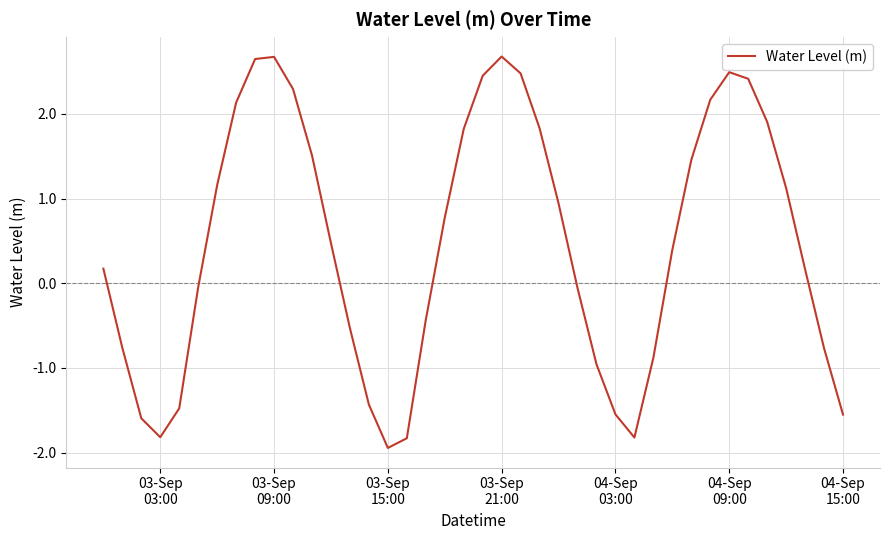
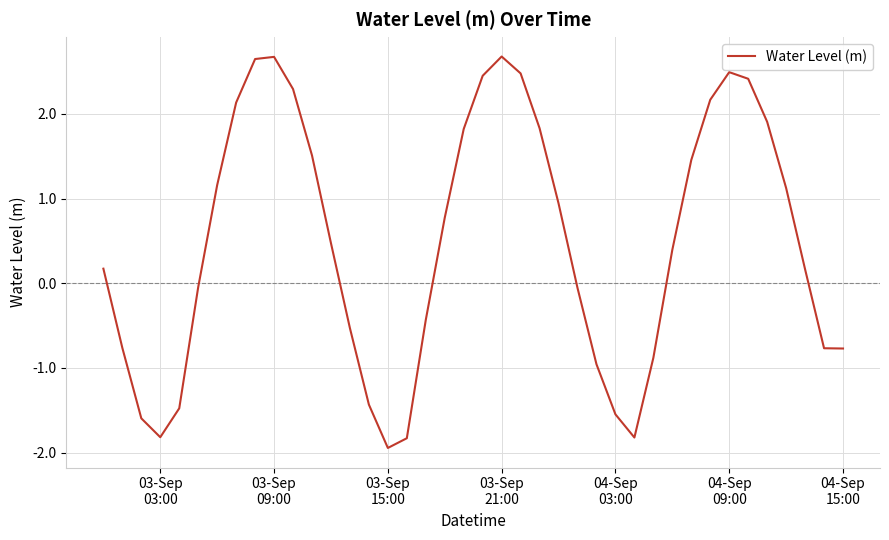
04-Sep 15:00: -1.6 -> -0.8
